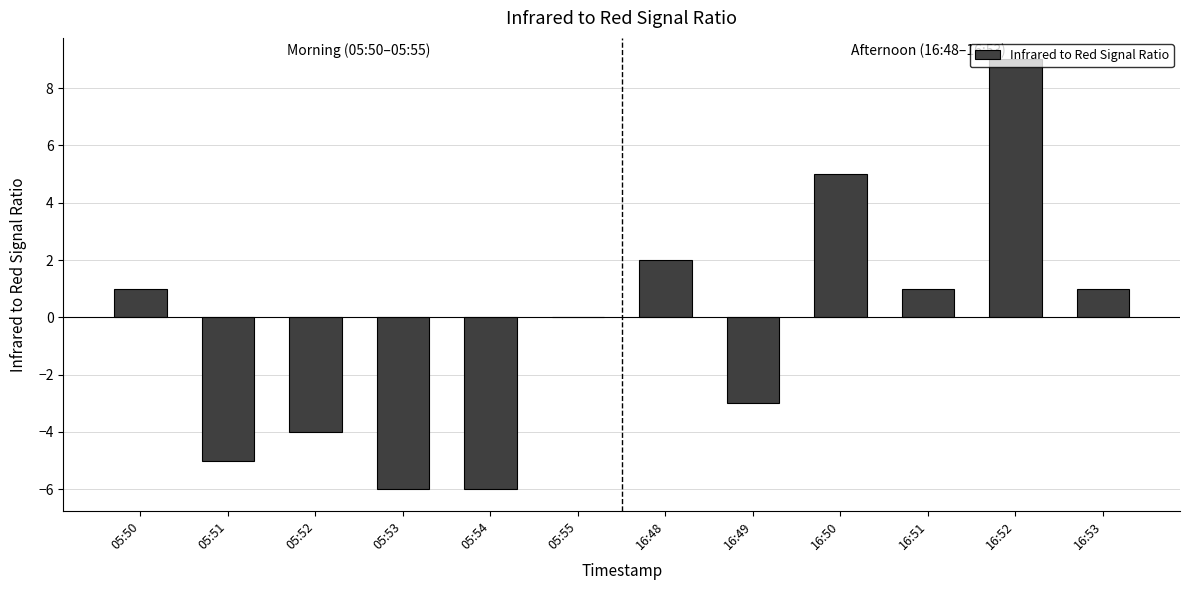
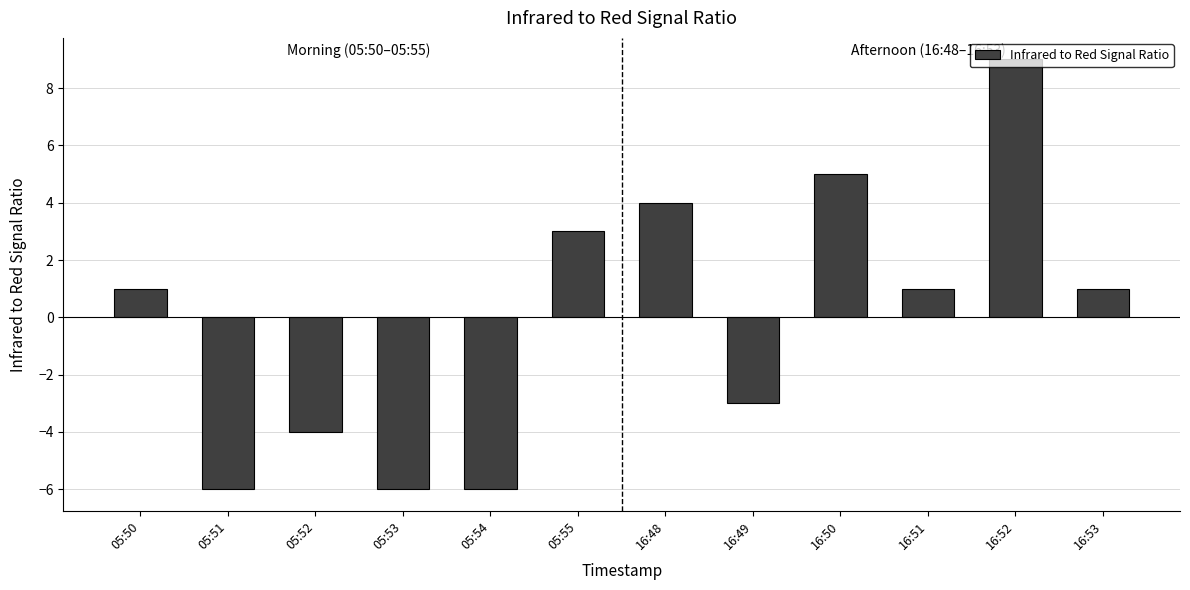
05:51: -5 -> -6
05:55: 0 -> 3
16:48: 2 -> 4
